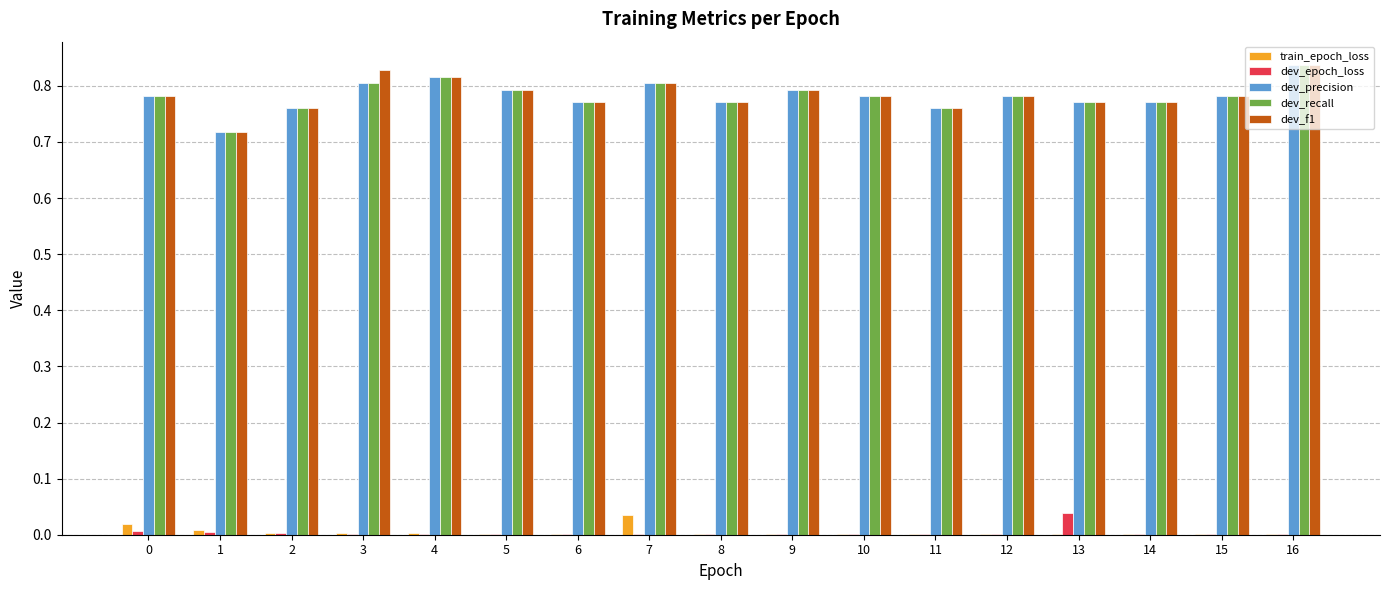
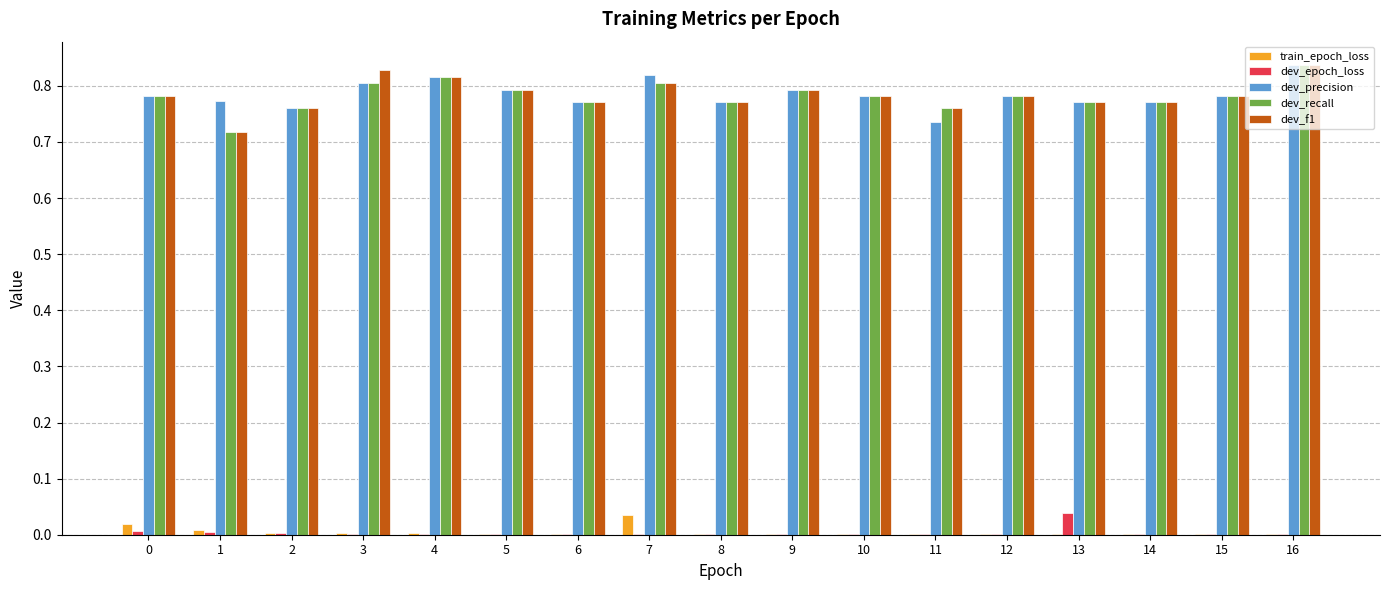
dev_precision, 1: 0.72 -> 0.77
dev_precision, 7: 0.80 -> 0.82
dev_precision, 11: 0.76 -> 0.74
